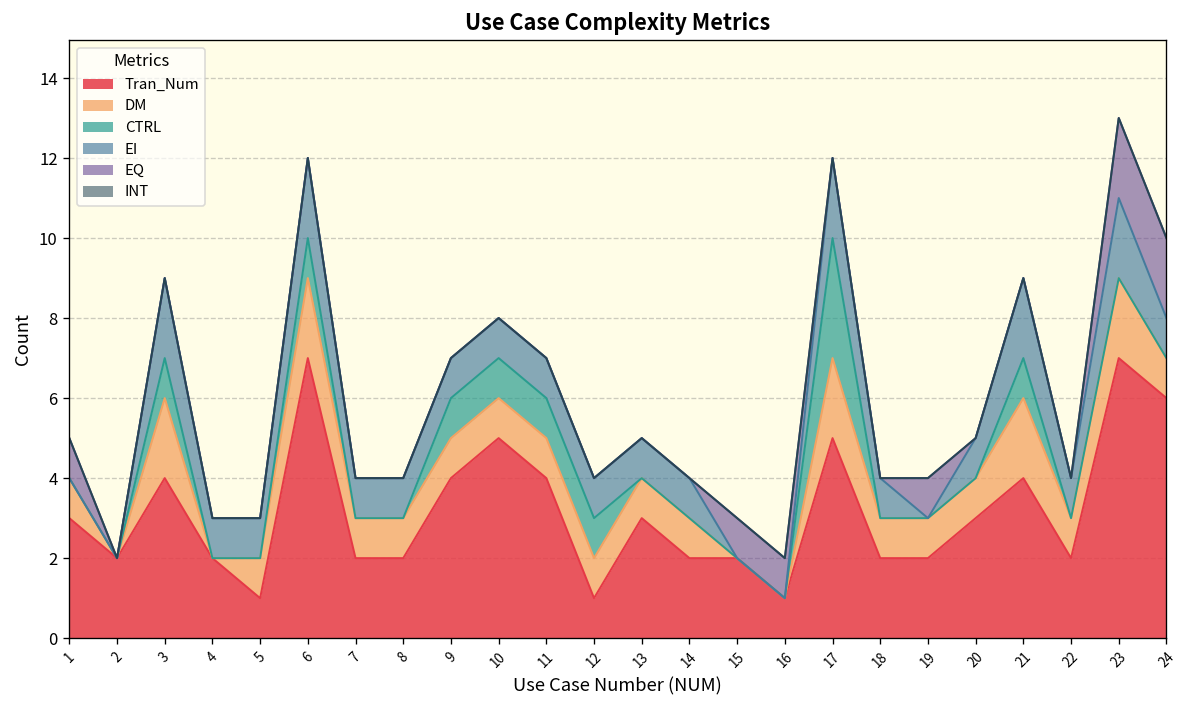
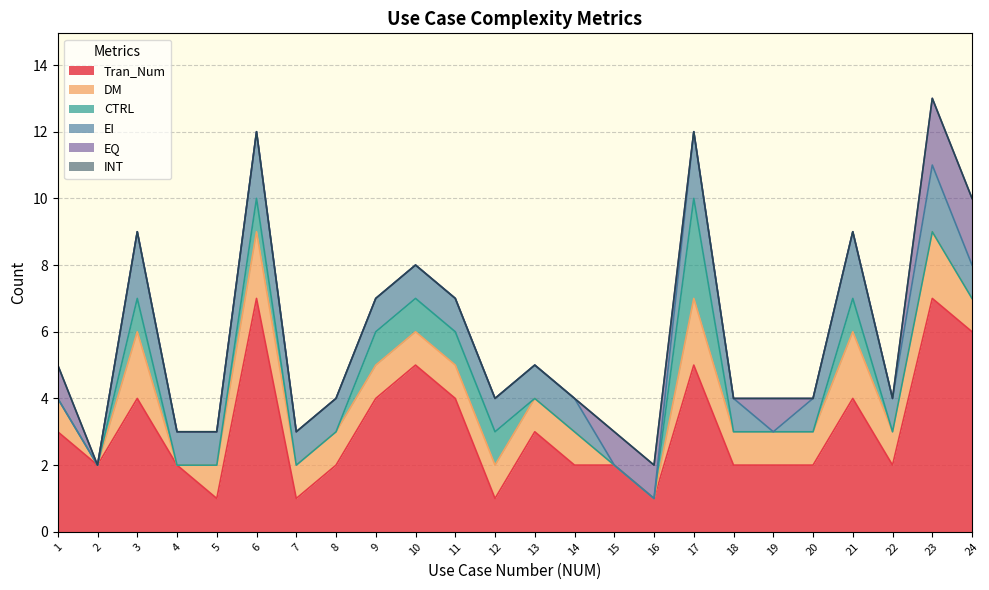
Tran_Num, 7: 2 -> 1
Tran_Num, 20: 3 -> 2
